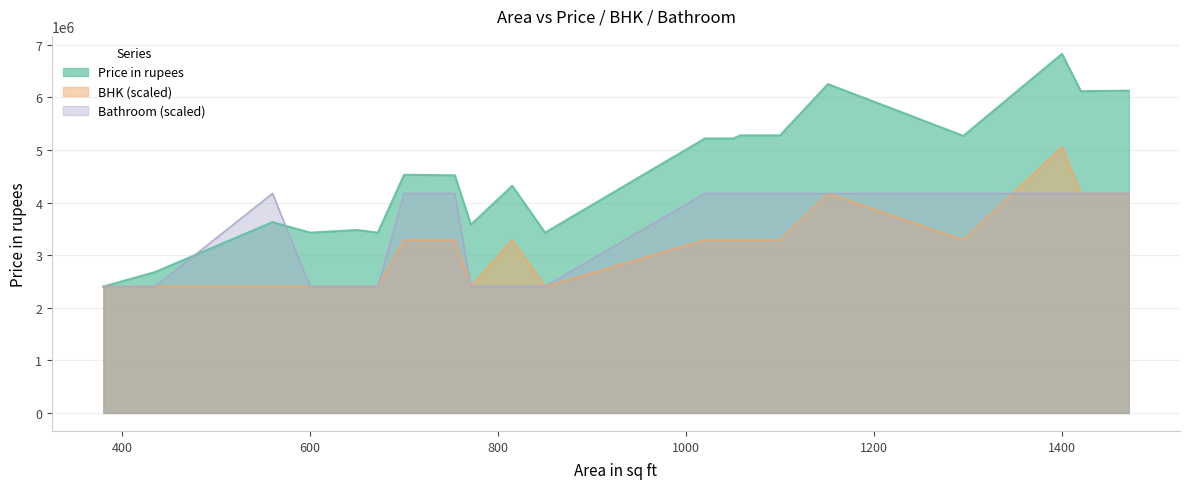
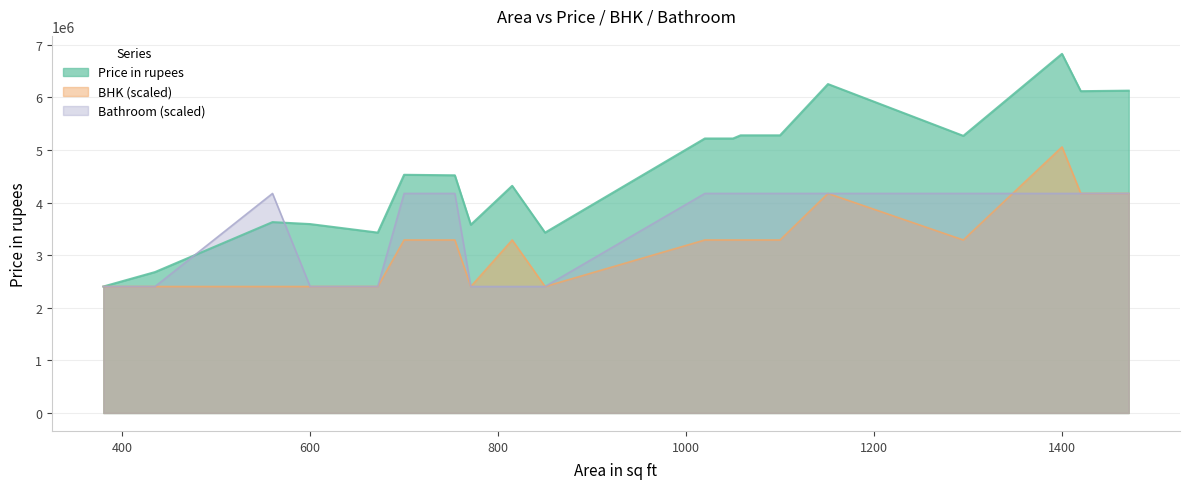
Price in rupees, 600: 3400000 -> 3600000
